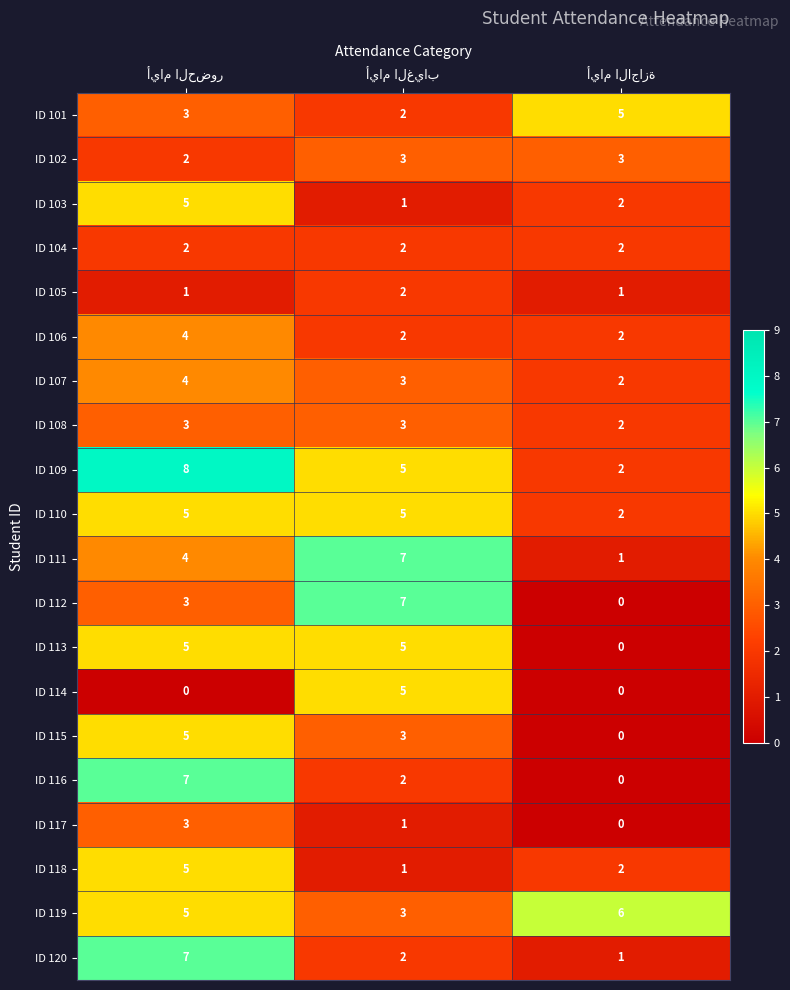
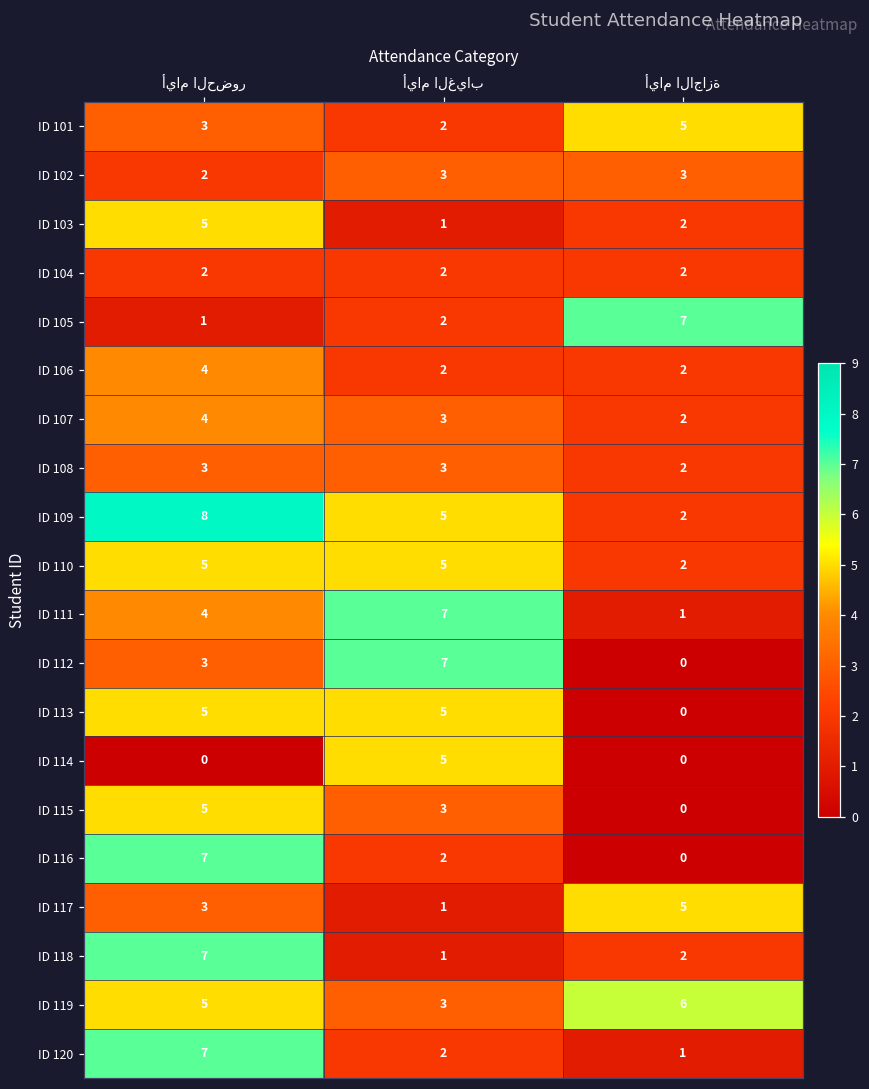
ID 105, أيام الاجازة: 1 -> 7
ID 117, أيام الاجازة: 0 -> 5
ID 118, أيام الحضور: 5 -> 7
